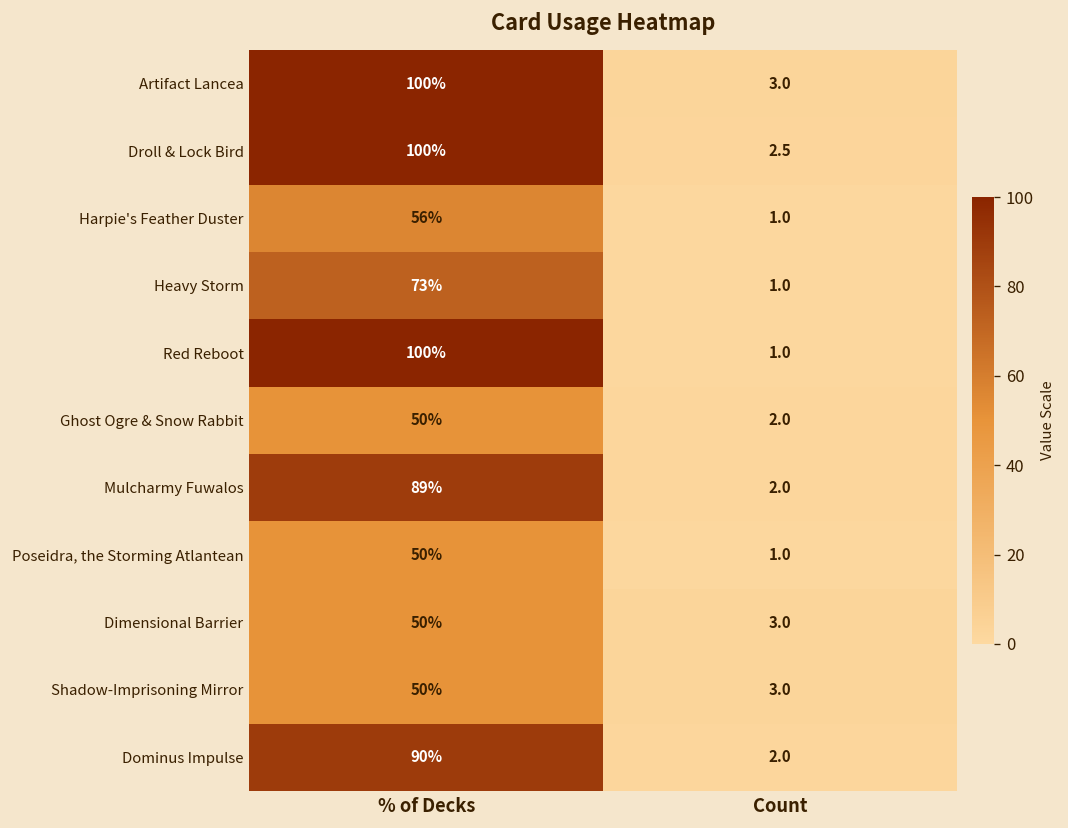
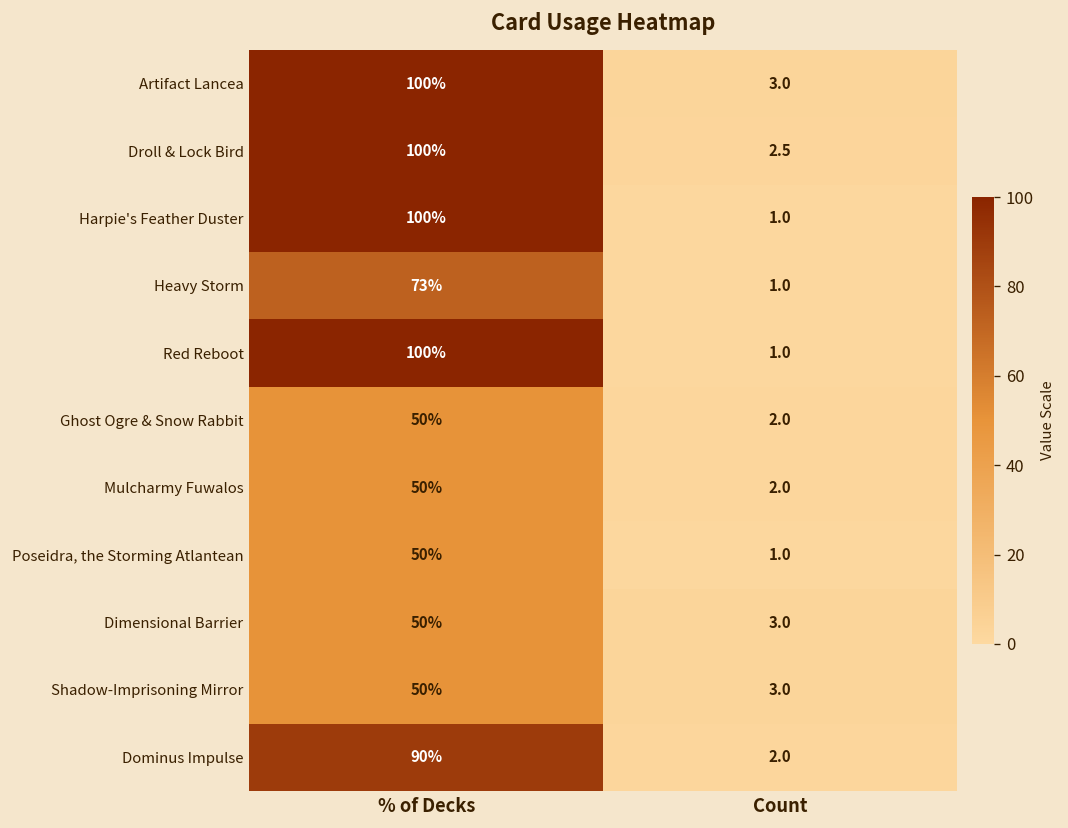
Harpie's Feather Duster, % of Decks: 56% -> 100%
Mulcharmy Fuwalos, % of Decks: 89% -> 50%
